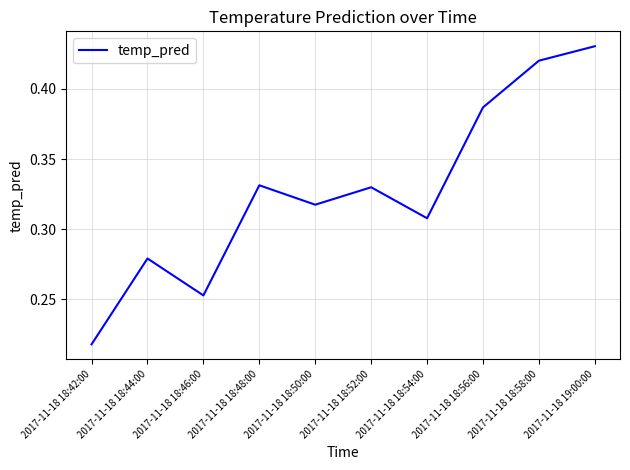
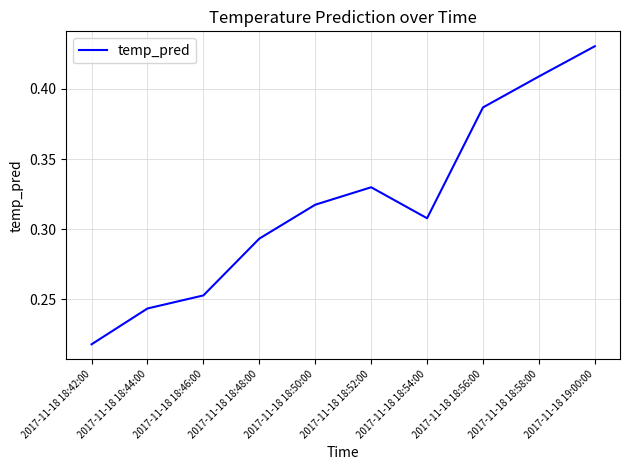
2017-11-18 18:44:00: 0.279 -> 0.244
2017-11-18 18:48:00: 0.331 -> 0.293
2017-11-18 18:58:00: 0.420 -> 0.409
